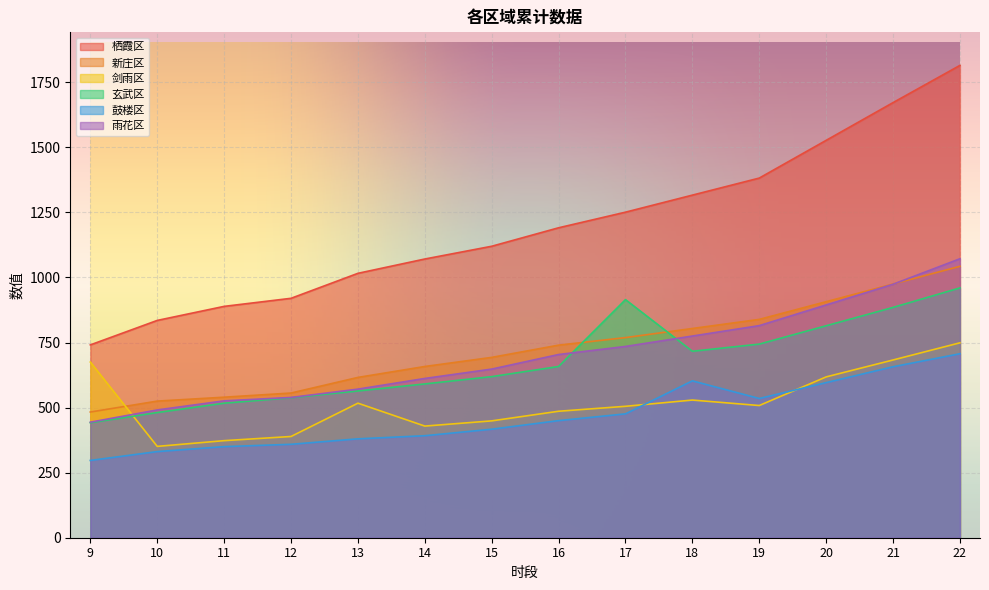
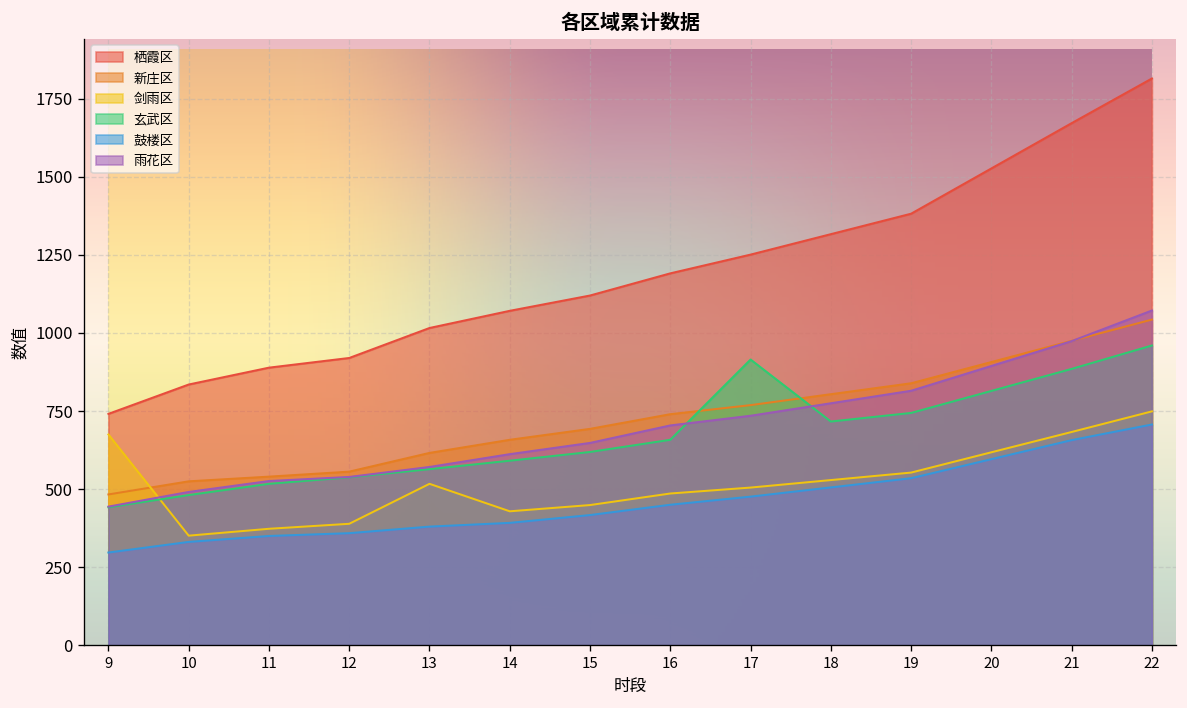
鼓楼区, 18: 600 -> 510
剑雨区, 19: 510 -> 550
